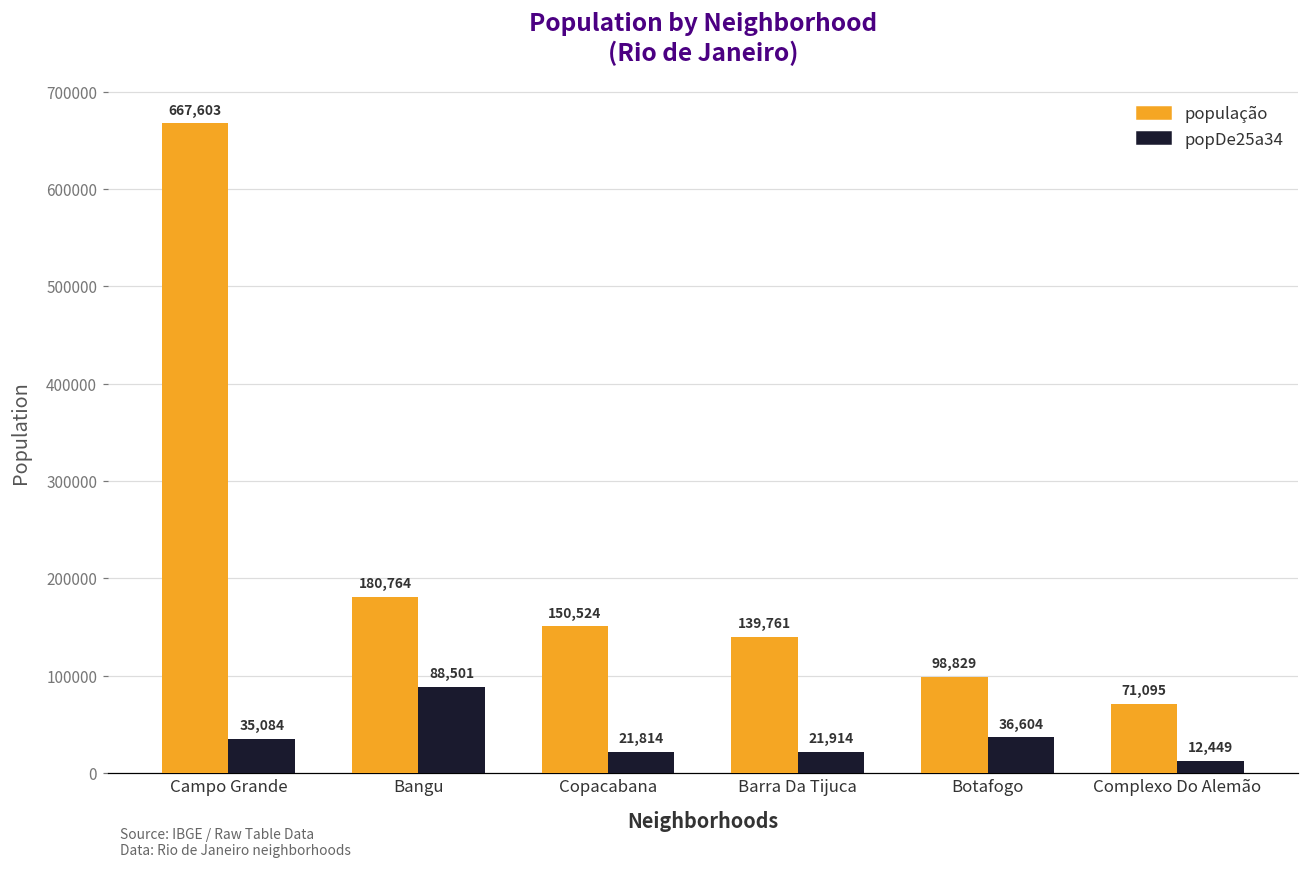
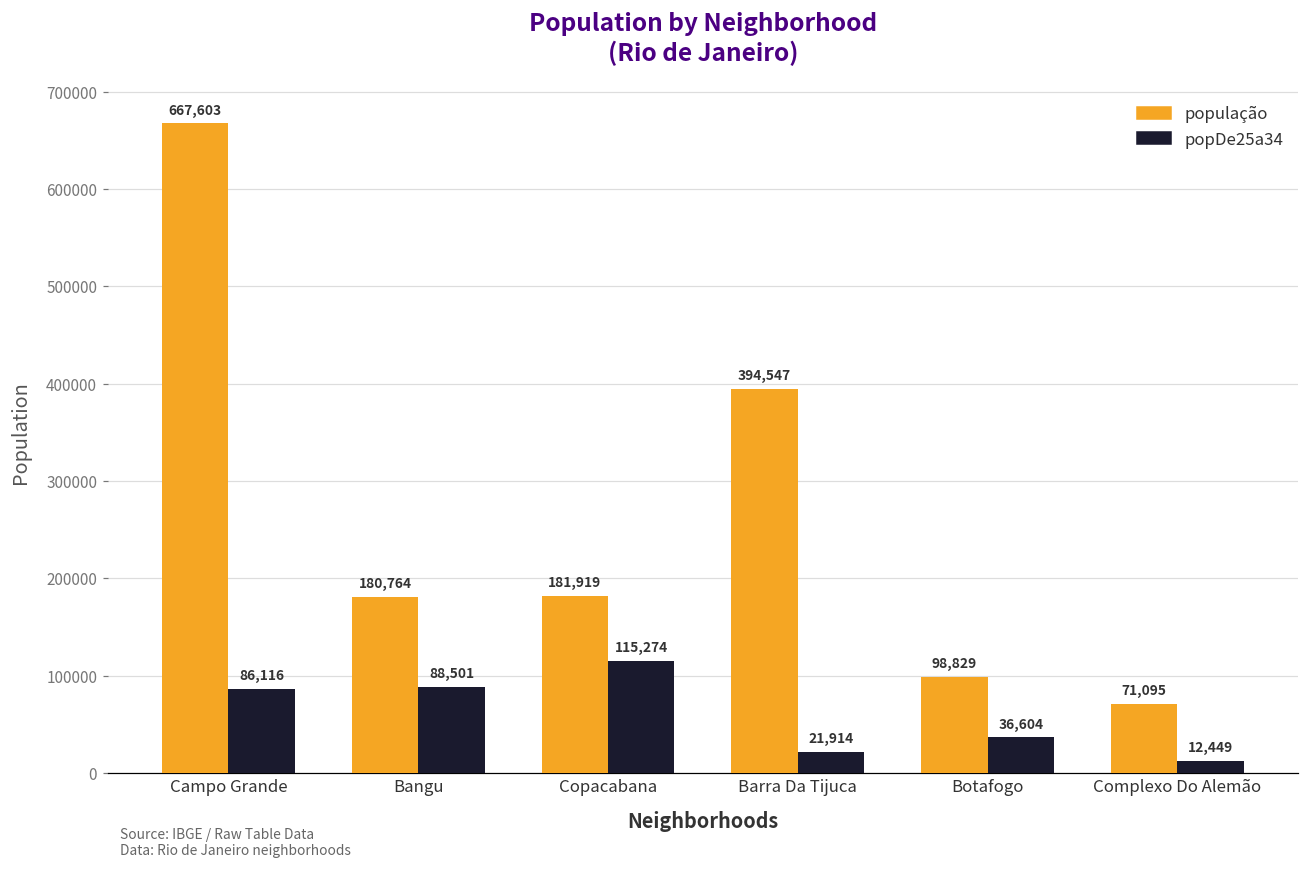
popDe25a34, Campo Grande: 35,084 -> 86,116
população, Copacabana: 150,524 -> 181,919
popDe25a34, Copacabana: 21,814 -> 115,274
população, Barra Da Tijuca: 139,761 -> 394,547
